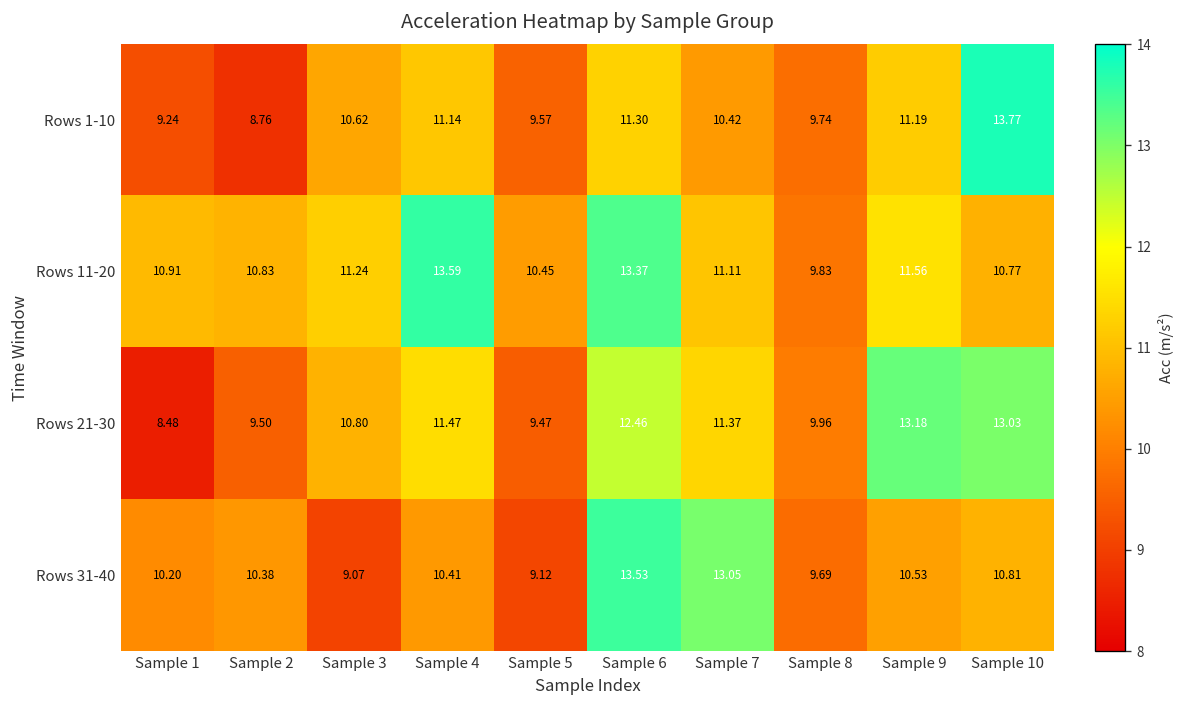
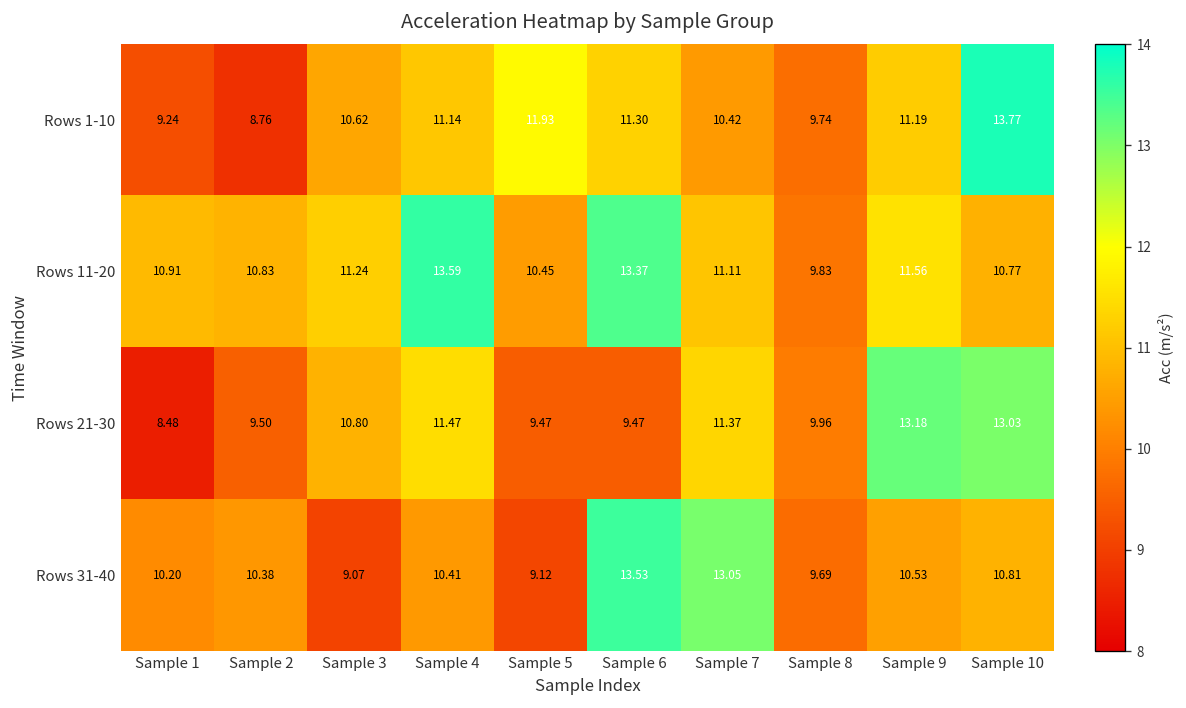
Rows 1-10, Sample 5: 9.57 -> 11.93
Rows 21-30, Sample 6: 12.46 -> 9.47
